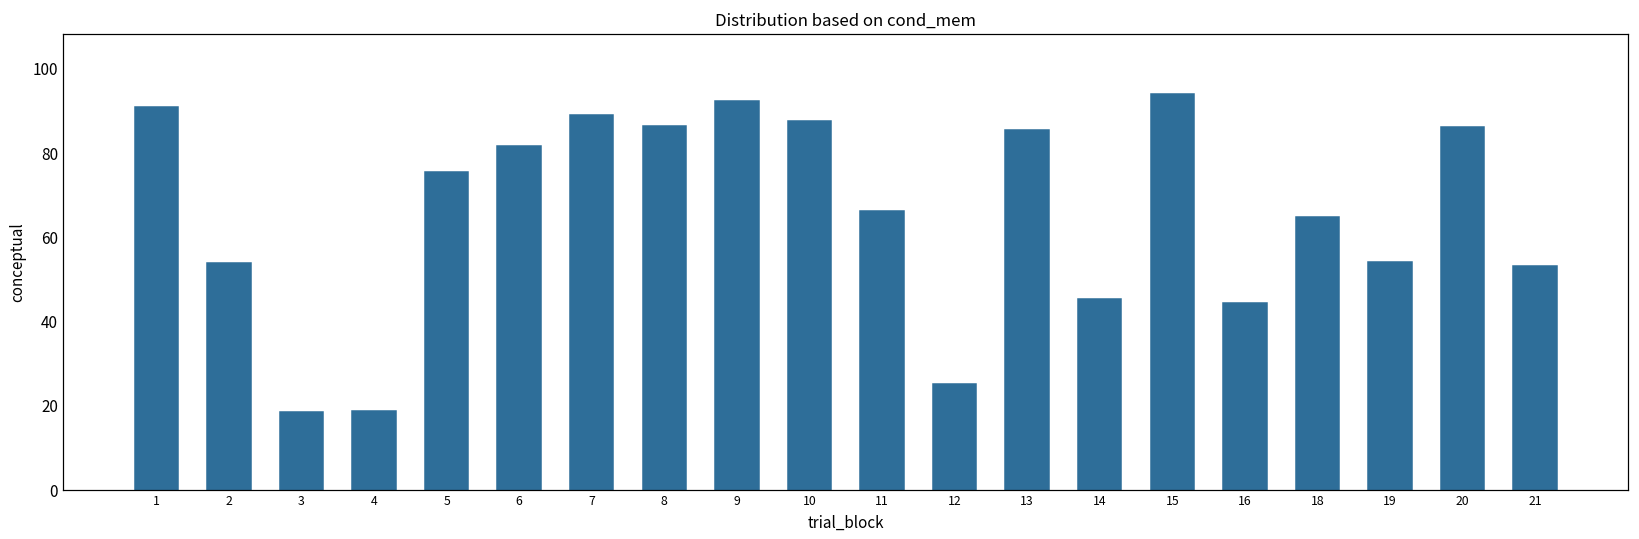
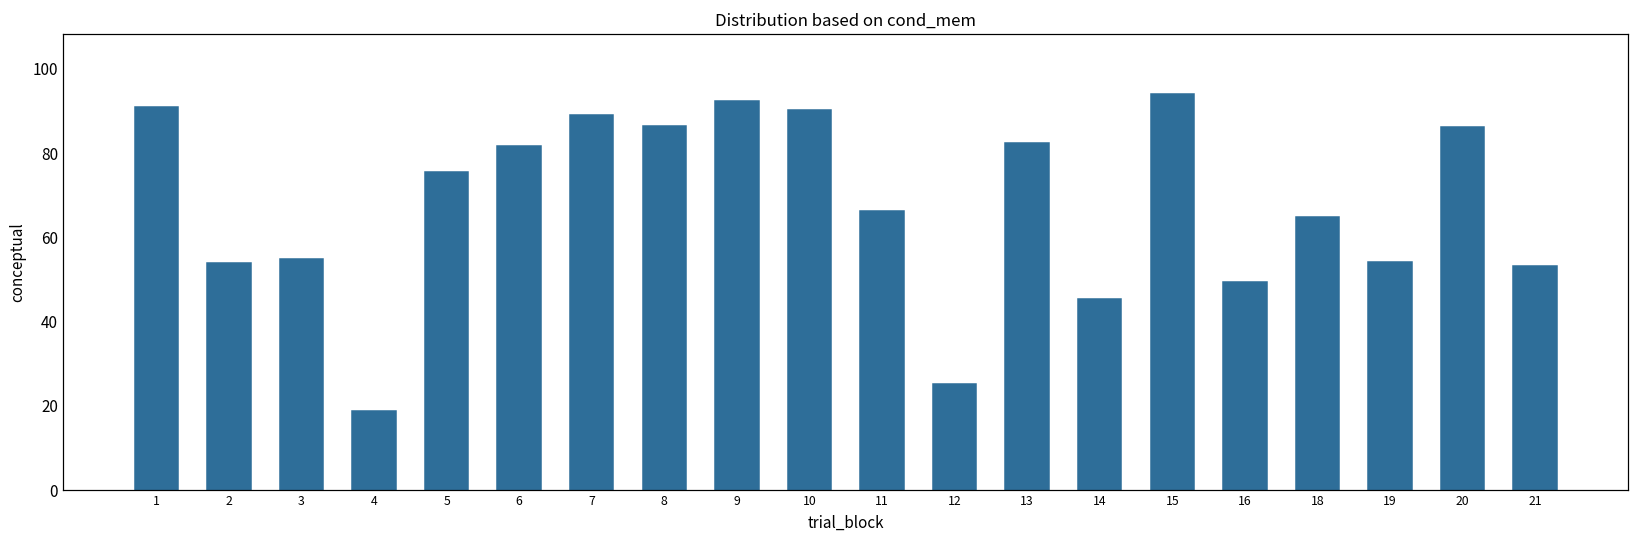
3: 18 -> 55
10: 88 -> 90
13: 86 -> 82
16: 44 -> 49
